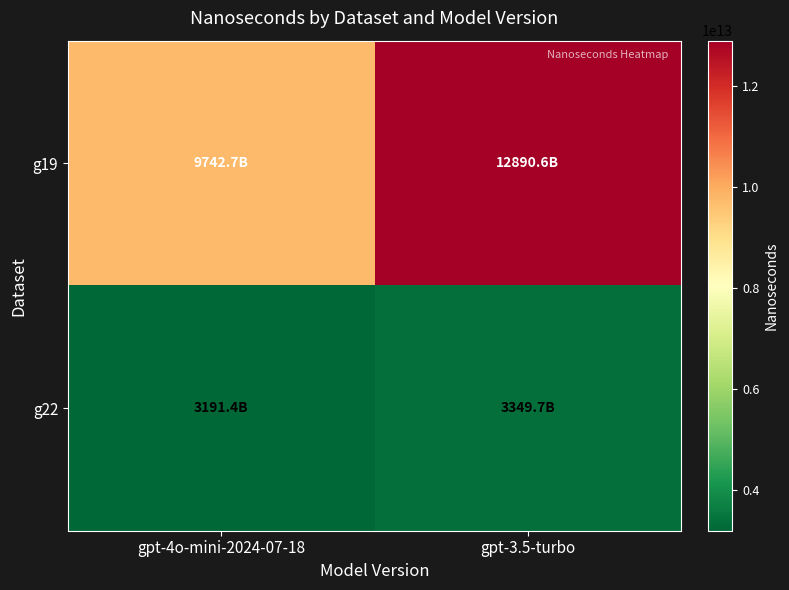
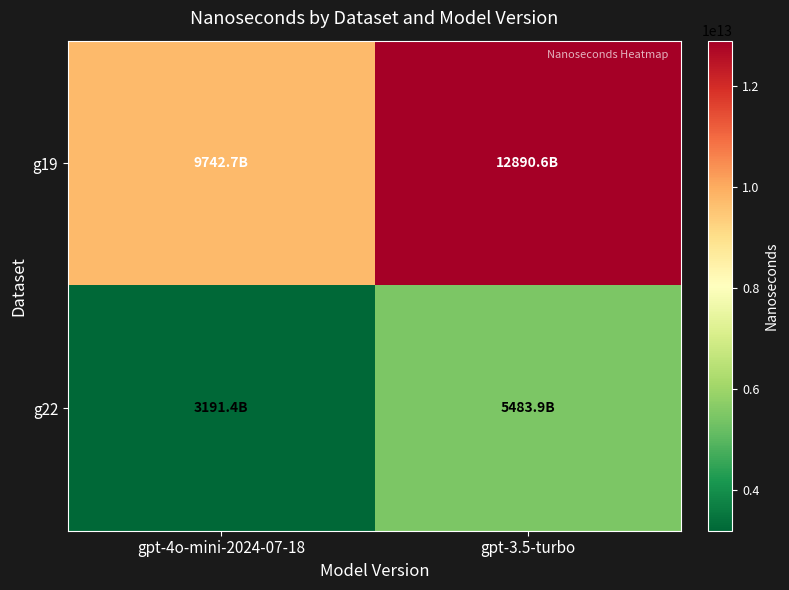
g22, gpt-3.5-turbo: 3349.7B -> 5483.9B
